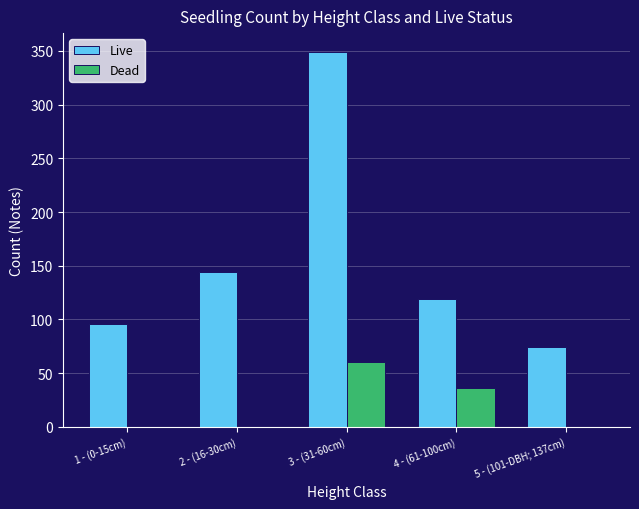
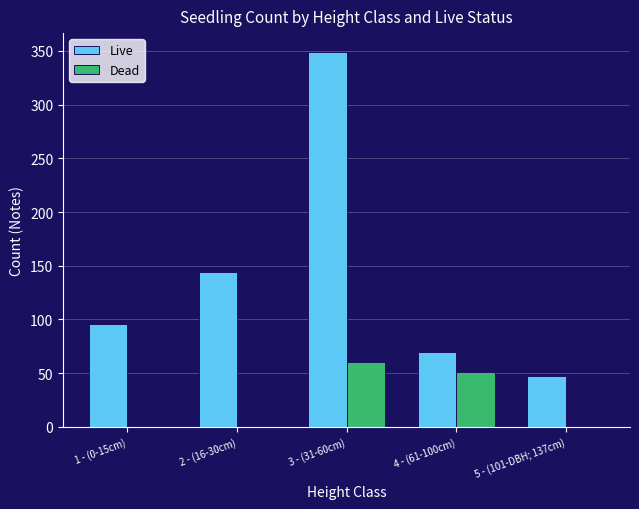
Live, 4 - (61-100cm): 119 -> 70
Dead, 4 - (61-100cm): 36 -> 51
Live, 5 - (101-DBH; 137cm): 74 -> 47
